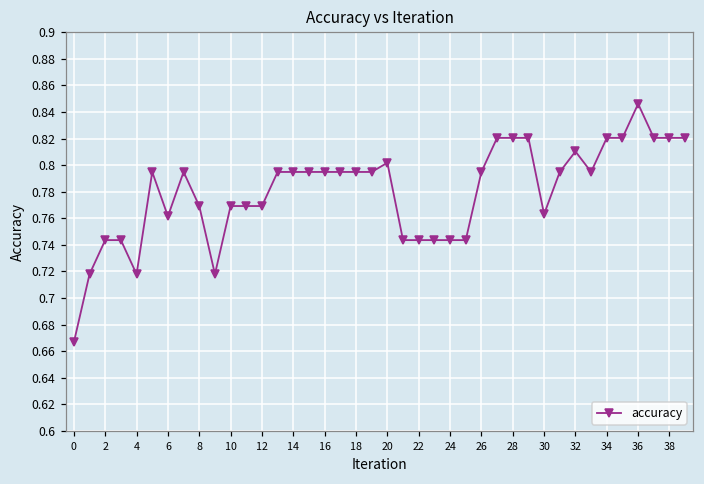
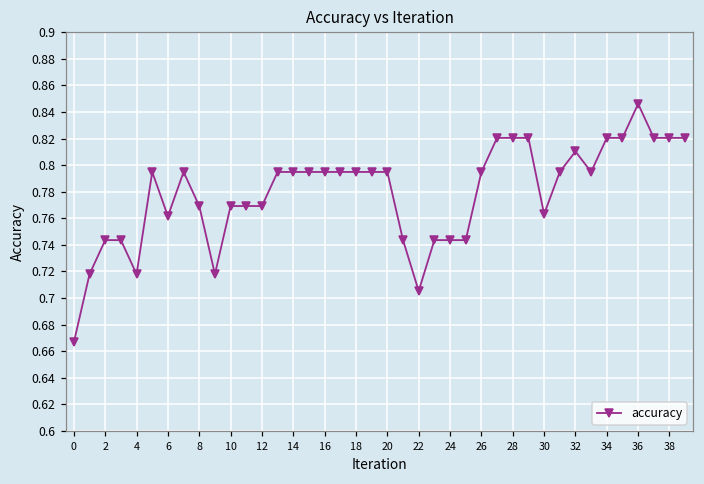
20: 0.802 -> 0.795
22: 0.744 -> 0.705
